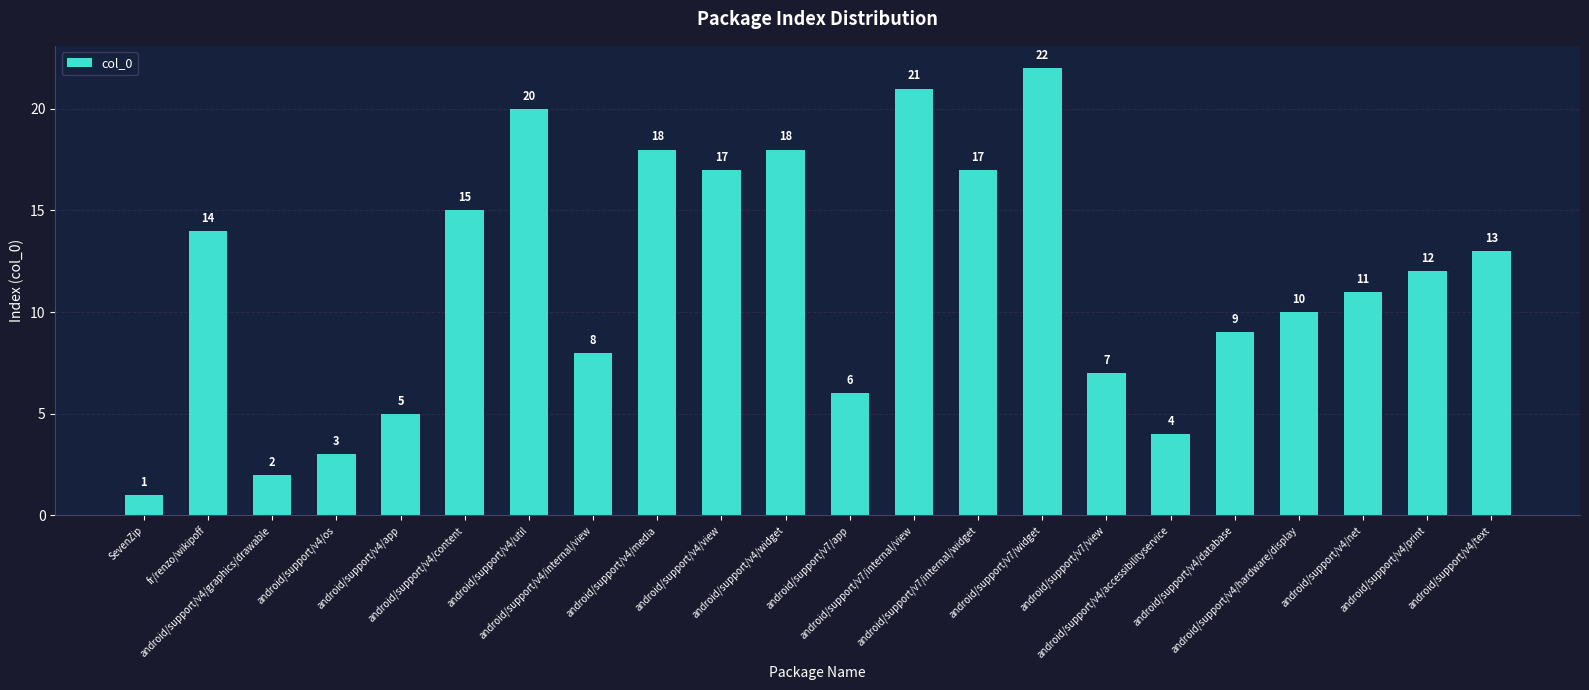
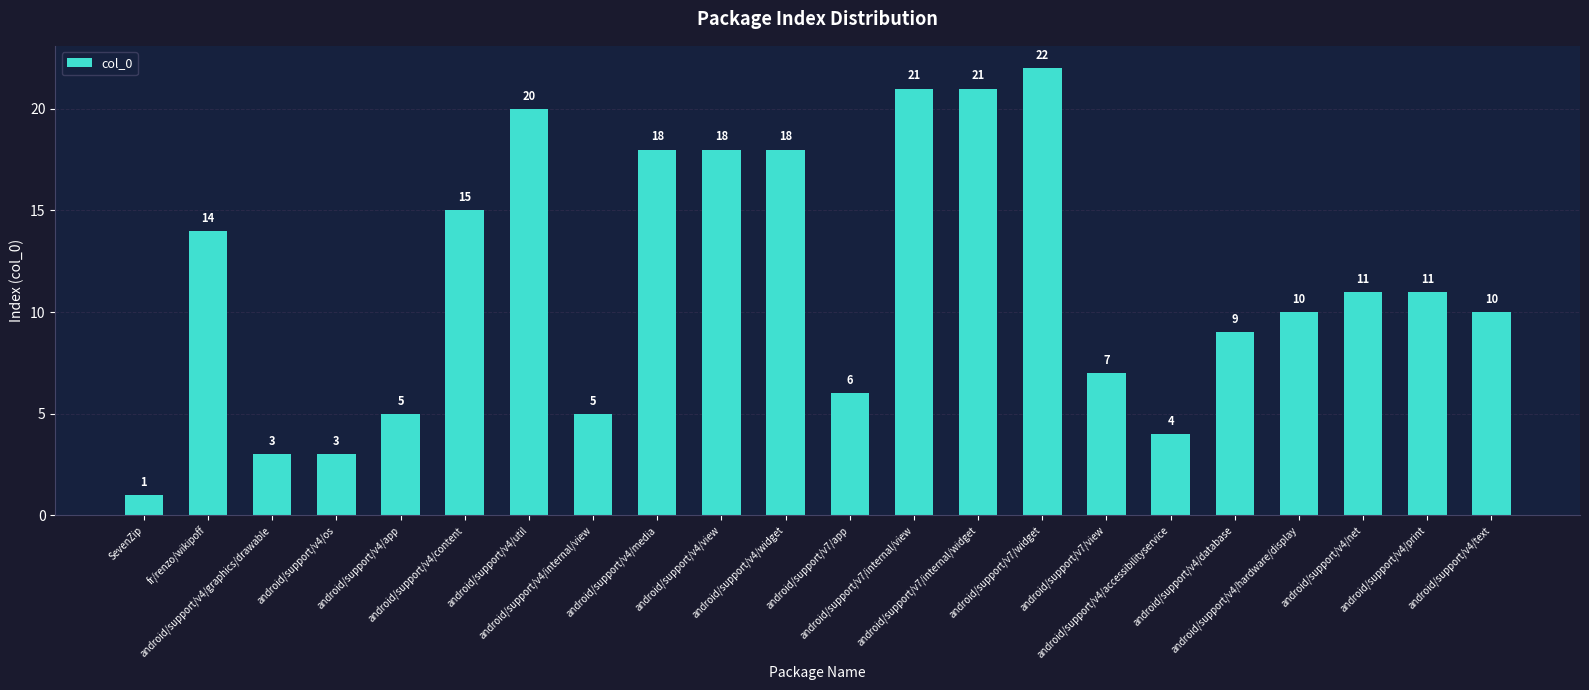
android/support/v4/graphics/drawable: 2 -> 3
android/support/v4/internal/view: 8 -> 5
android/support/v4/view: 17 -> 18
android/support/v7/internal/widget: 17 -> 21
android/support/v4/print: 12 -> 11
android/support/v4/text: 13 -> 10
